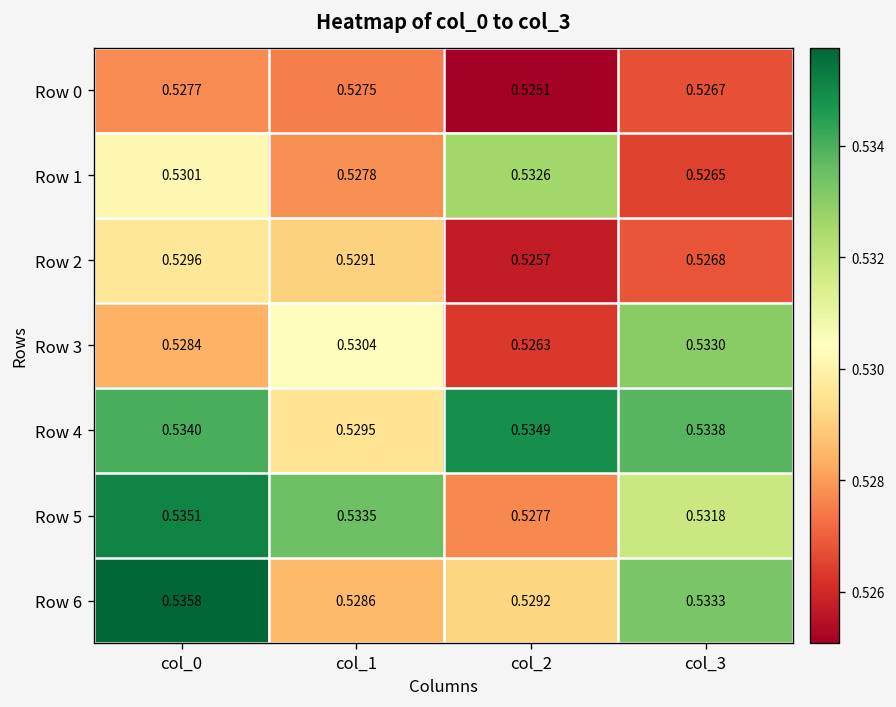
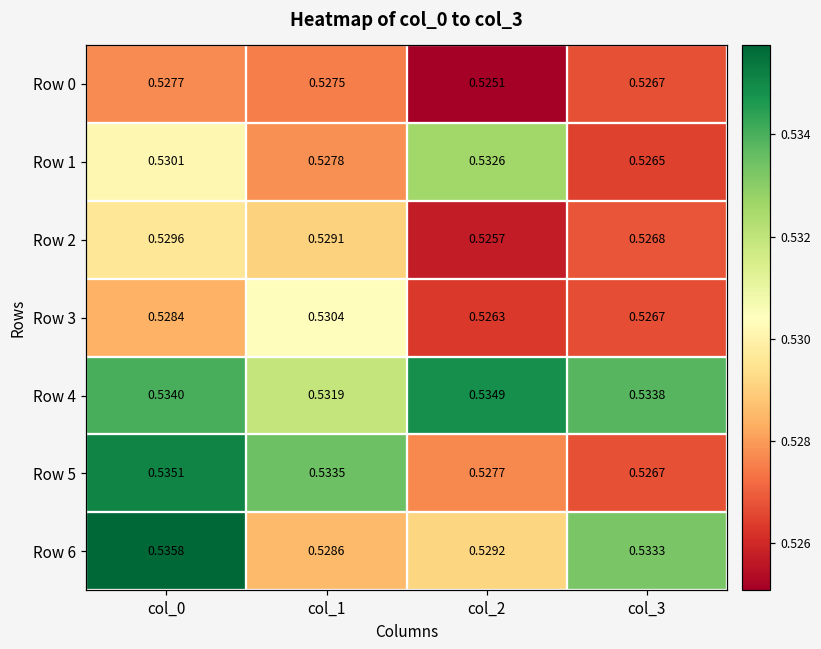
Row 3, col_3: 0.5330 -> 0.5267
Row 4, col_1: 0.5295 -> 0.5319
Row 5, col_3: 0.5318 -> 0.5267
